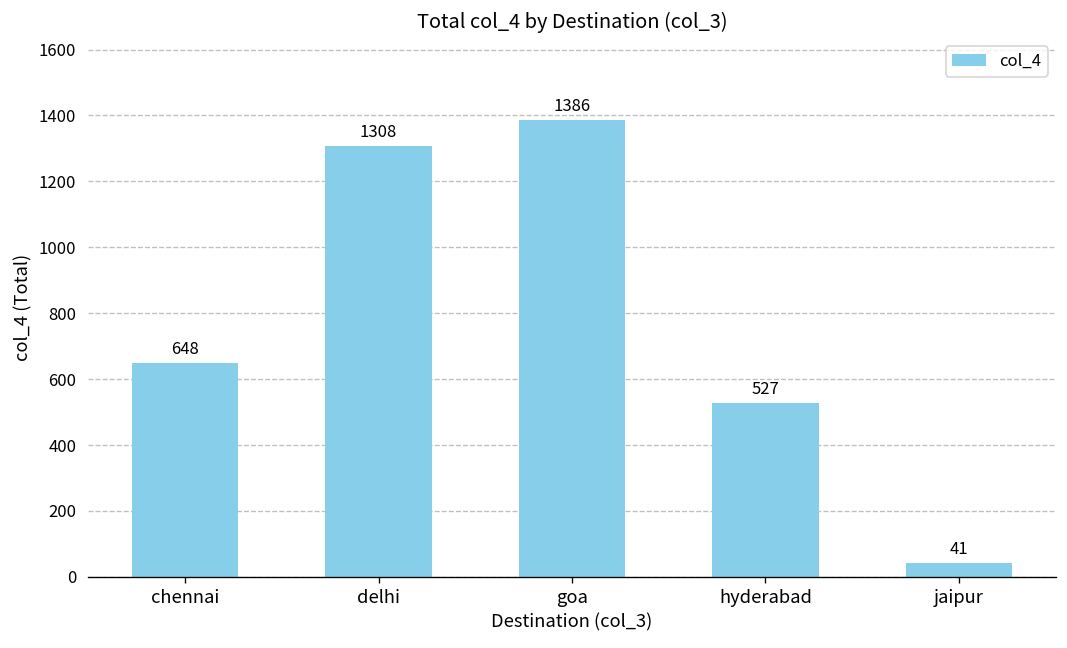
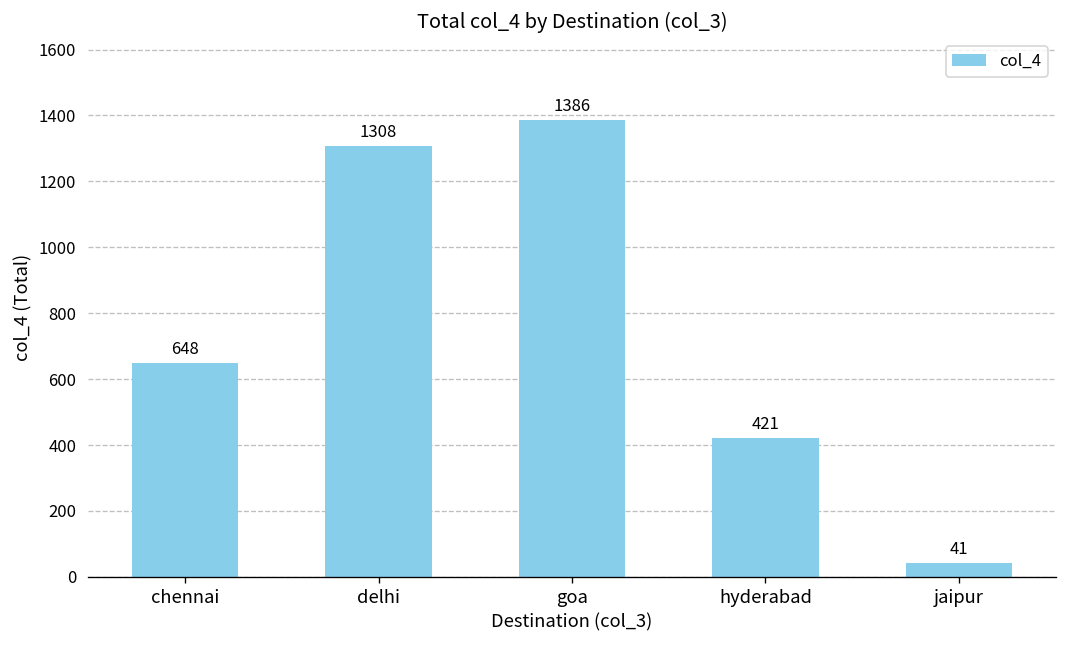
hyderabad: 527 -> 421
